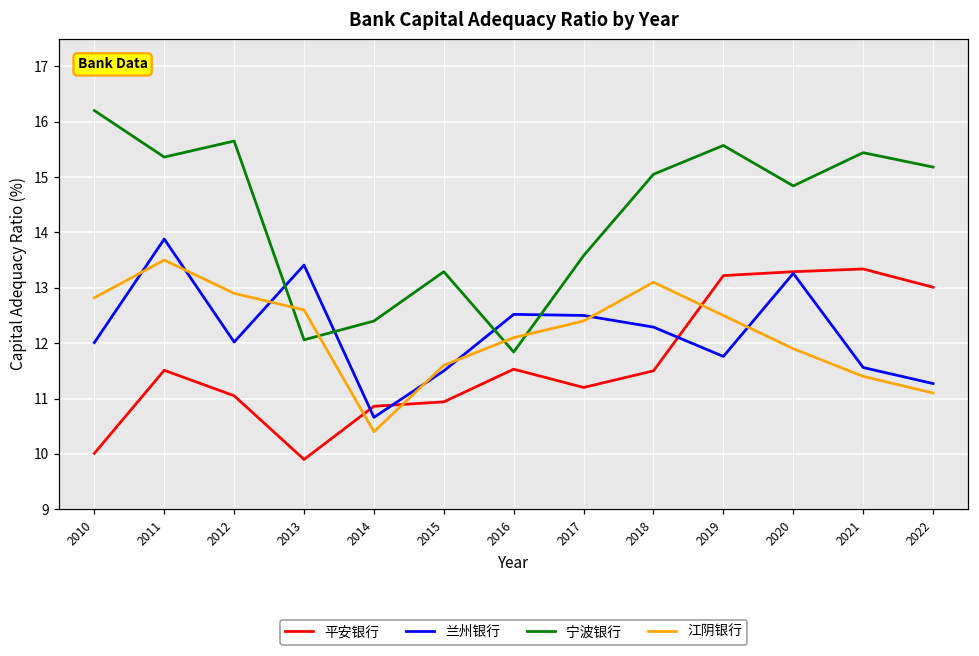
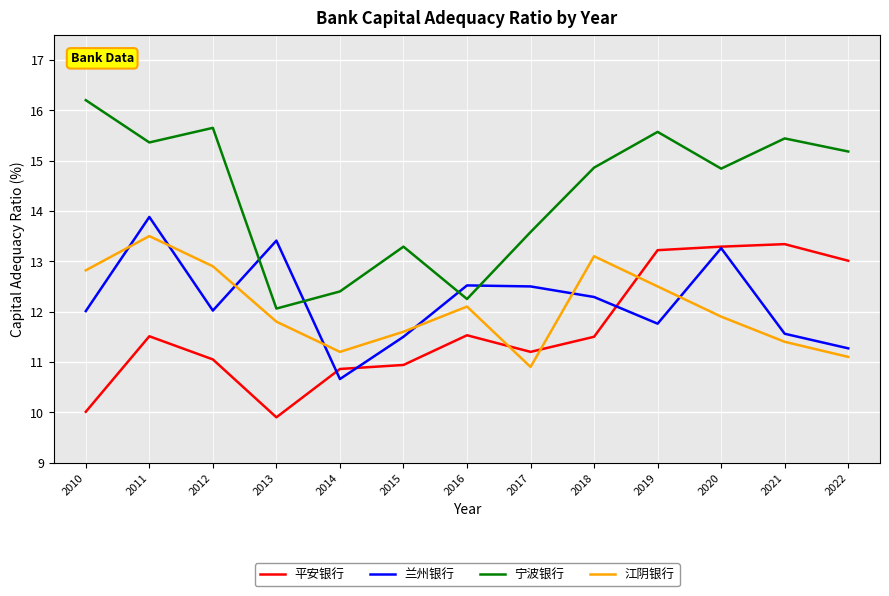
江阴银行, 2013: 12.6 -> 11.8
江阴银行, 2014: 10.4 -> 11.2
宁波银行, 2016: 11.8 -> 12.3
江阴银行, 2017: 12.4 -> 10.9
宁波银行, 2018: 15.1 -> 14.9
